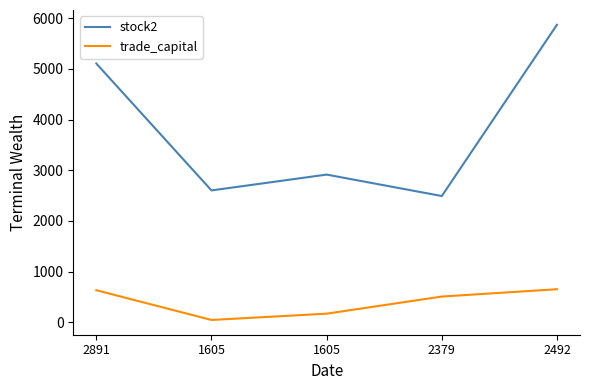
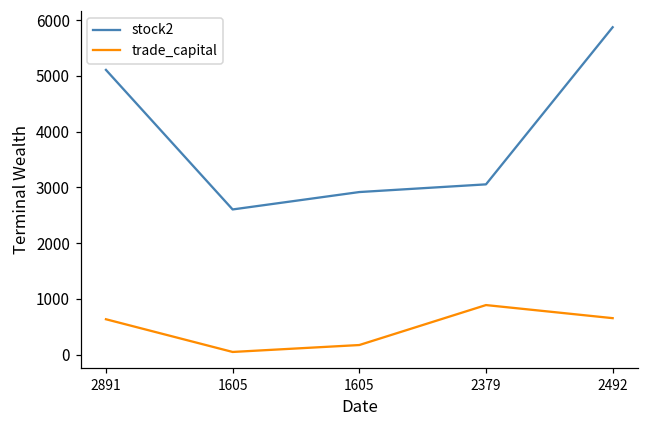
stock2, 2379: 2500 -> 3100
trade_capital, 2379: 500 -> 900
